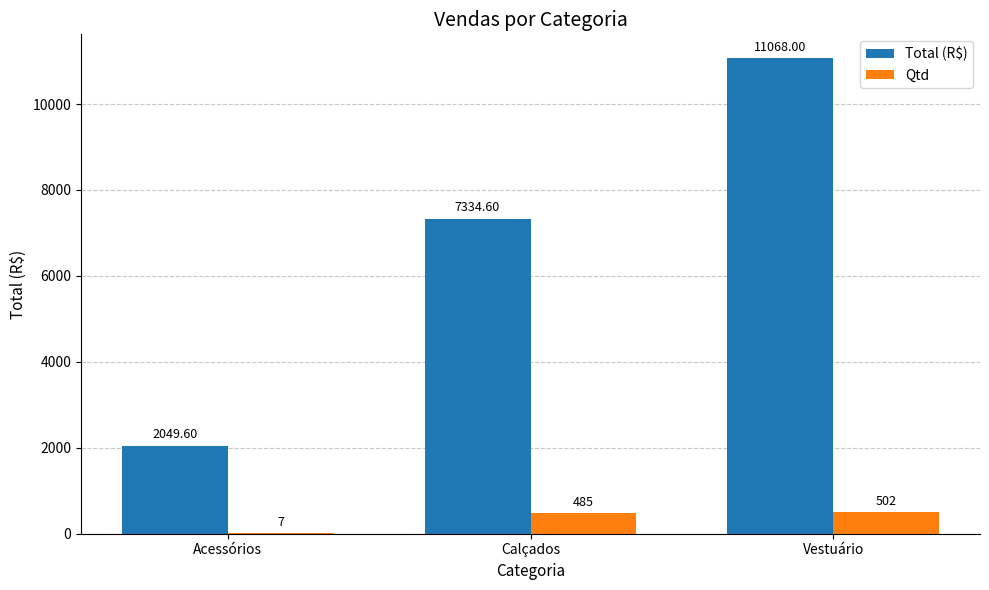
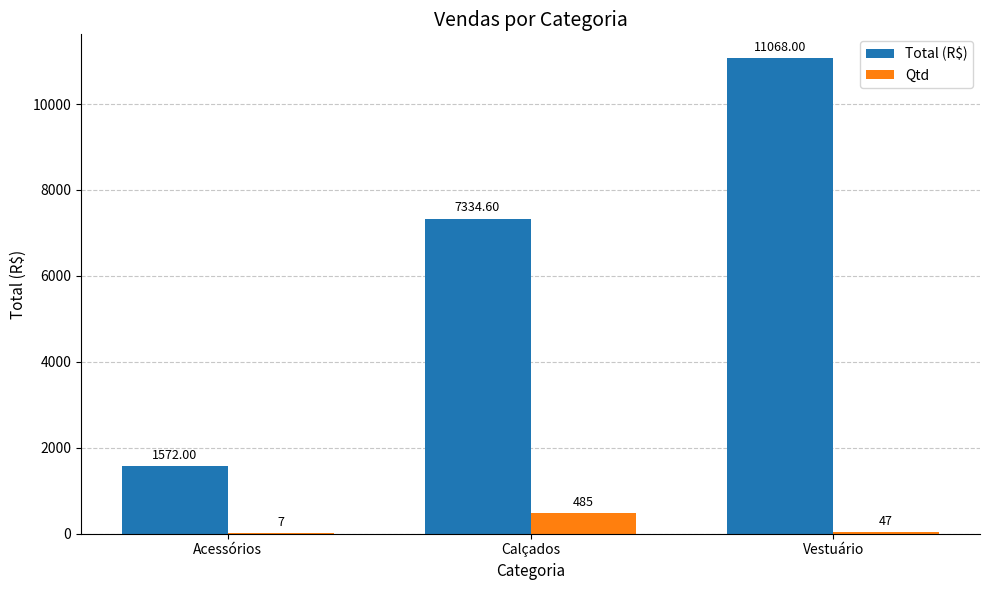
Total (R$), Acessórios: 2049.60 -> 1572.00
Qtd, Vestuário: 502 -> 47
